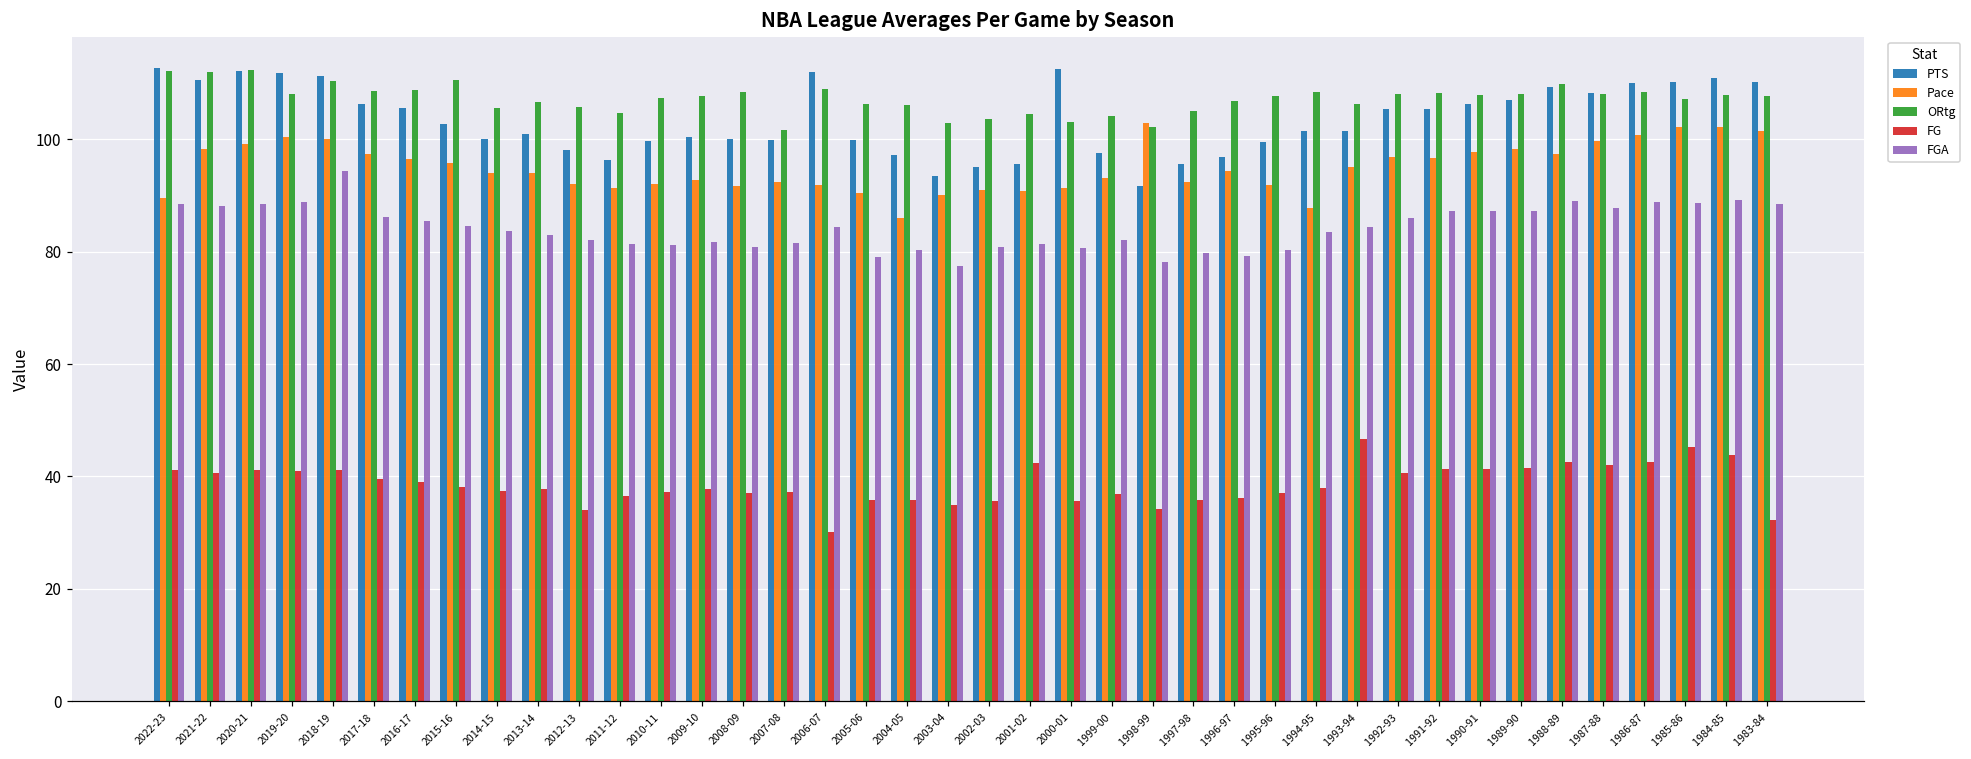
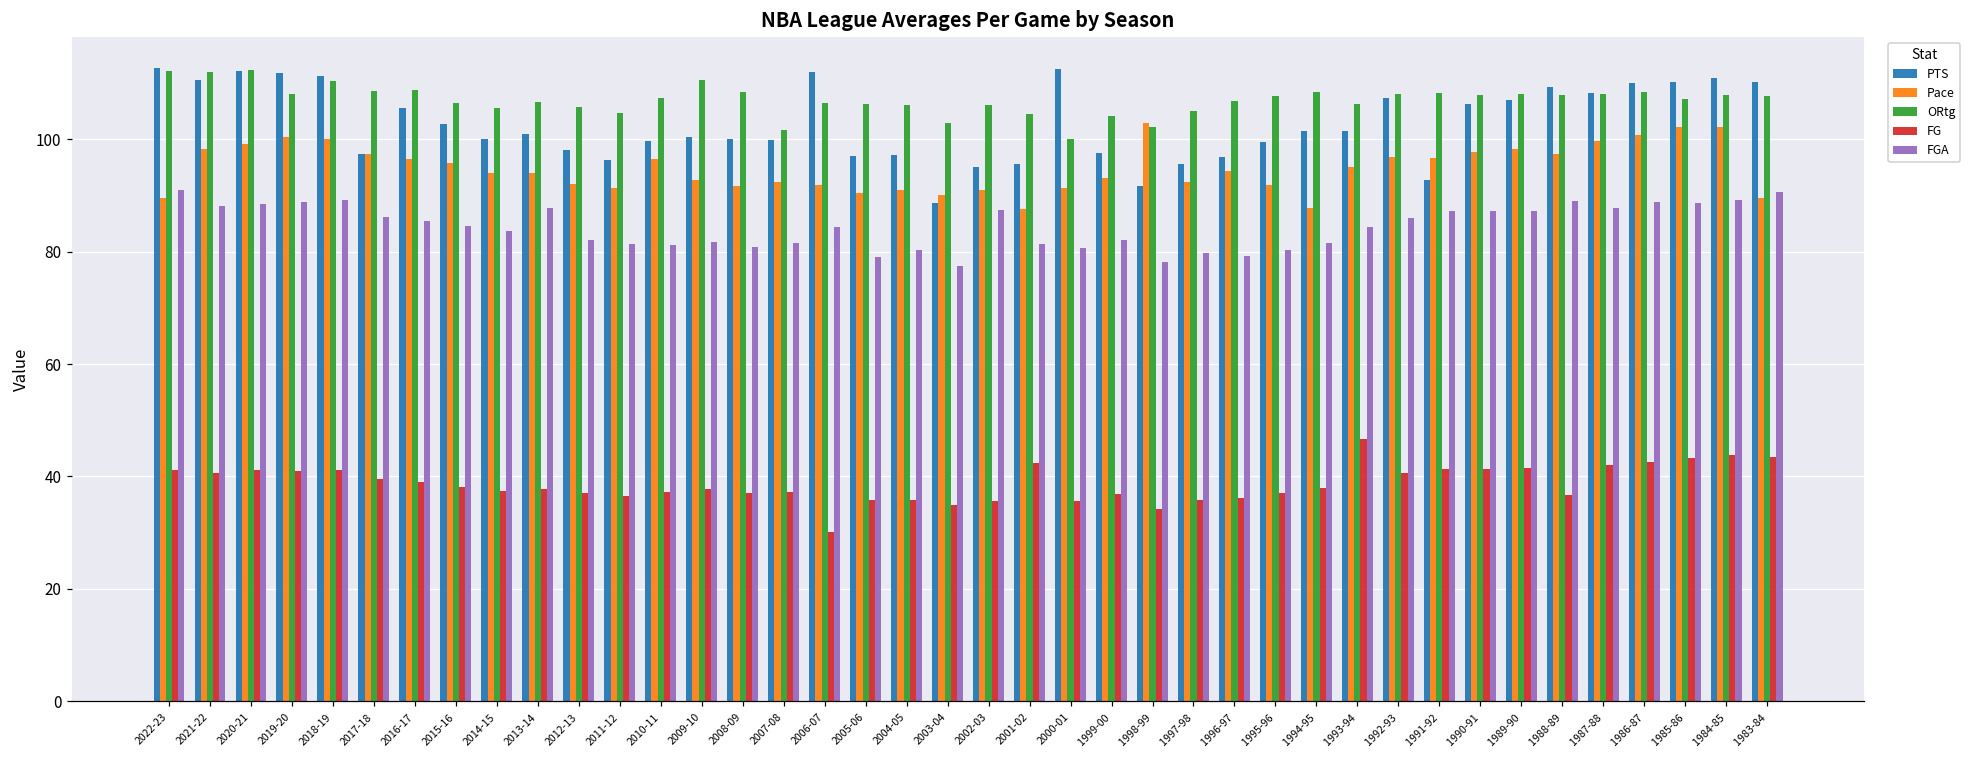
FGA, 2022-23: 88 -> 91
FGA, 2018-19: 94 -> 89
PTS, 2017-18: 106 -> 97
ORtg, 2015-16: 111 -> 106
FGA, 2013-14: 83 -> 88
FG, 2012-13: 34 -> 37
Pace, 2010-11: 92 -> 96
ORtg, 2009-10: 108 -> 111
ORtg, 2006-07: 109 -> 107
PTS, 2005-06: 100 -> 97
Pace, 2004-05: 86 -> 91
PTS, 2003-04: 93 -> 89
ORtg, 2002-03: 104 -> 106
FGA, 2002-03: 81 -> 87
Pace, 2001-02: 91 -> 88
ORtg, 2000-01: 103 -> 100
FGA, 1994-95: 84 -> 82
PTS, 1992-93: 105 -> 107
PTS, 1991-92: 105 -> 93
ORtg, 1988-89: 110 -> 108
FG, 1988-89: 43 -> 37
FG, 1985-86: 45 -> 43
Pace, 1983-84: 101 -> 90
FG, 1983-84: 32 -> 44
FGA, 1983-84: 88 -> 91
